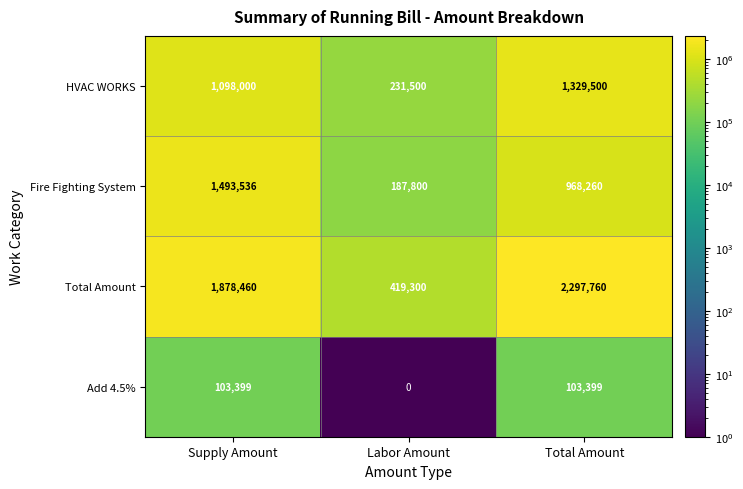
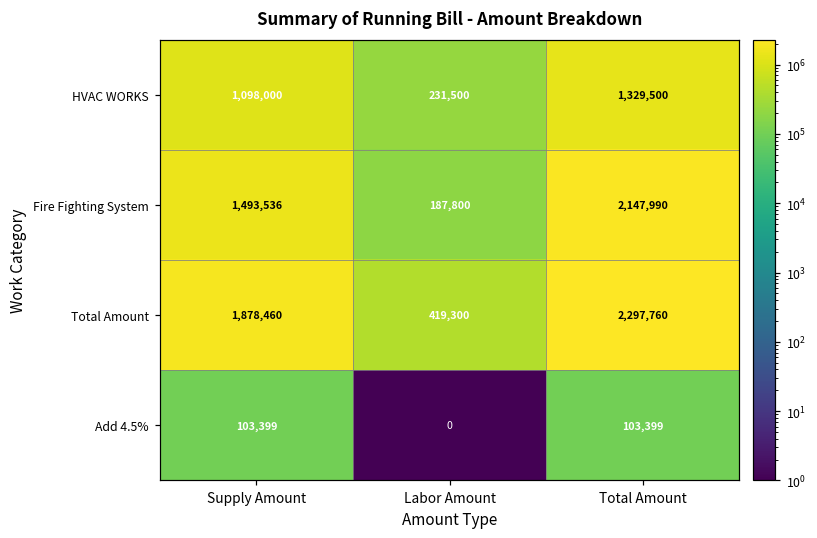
Fire Fighting System, Total Amount: 968,260 -> 2,147,990
